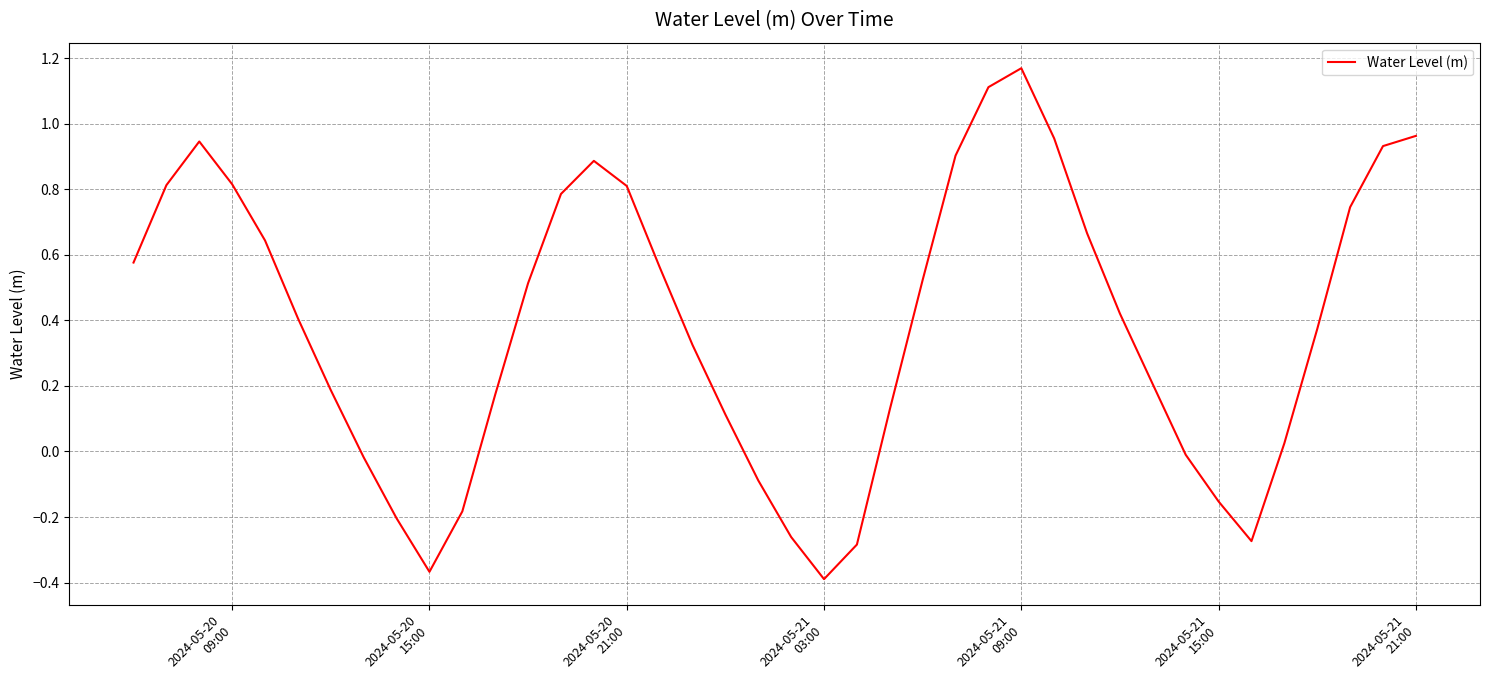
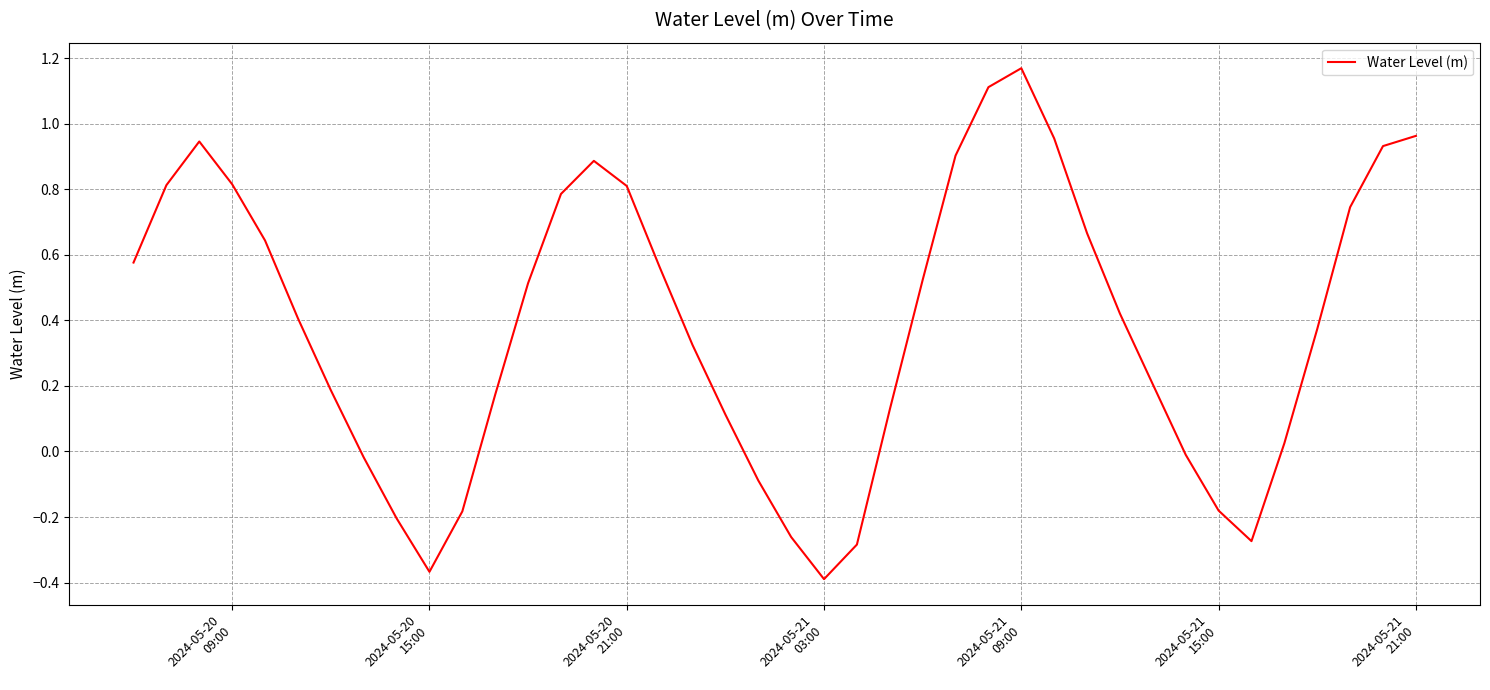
2024-05-21 15:00: -0.15 -> -0.18
